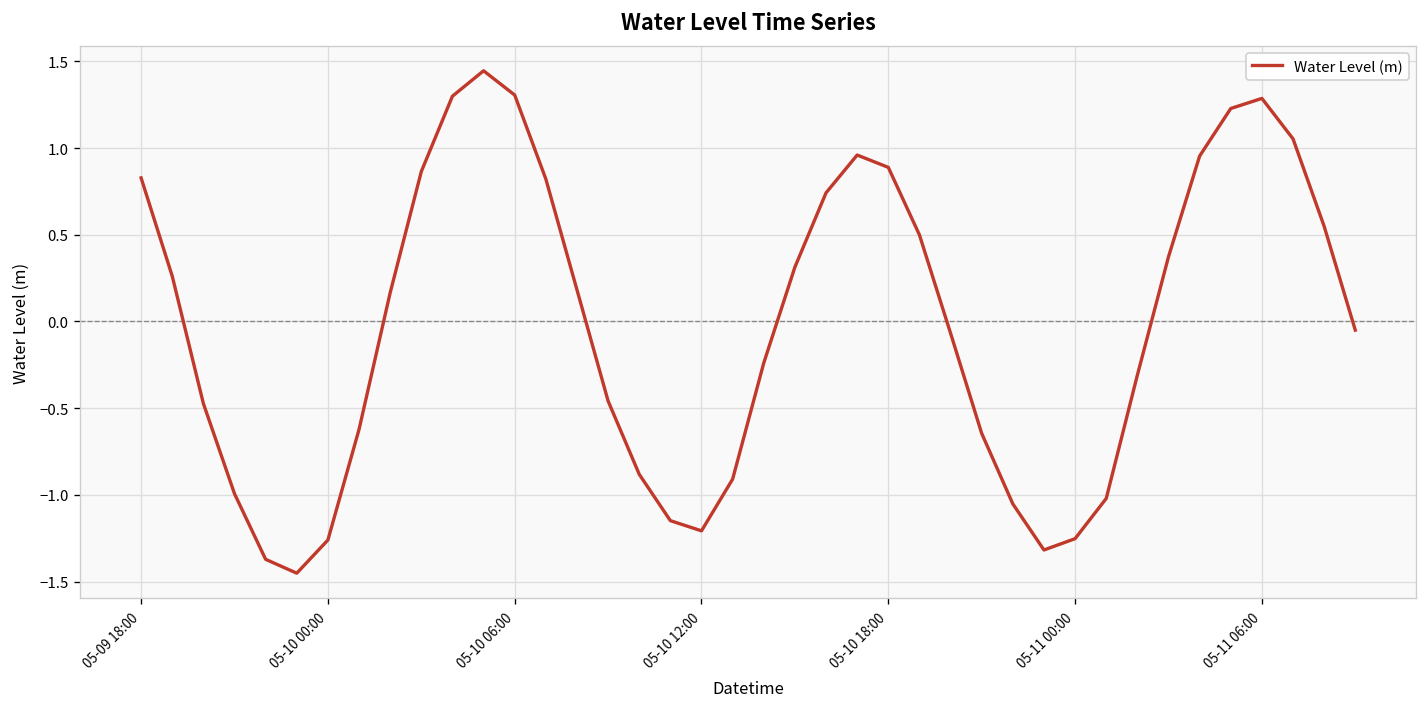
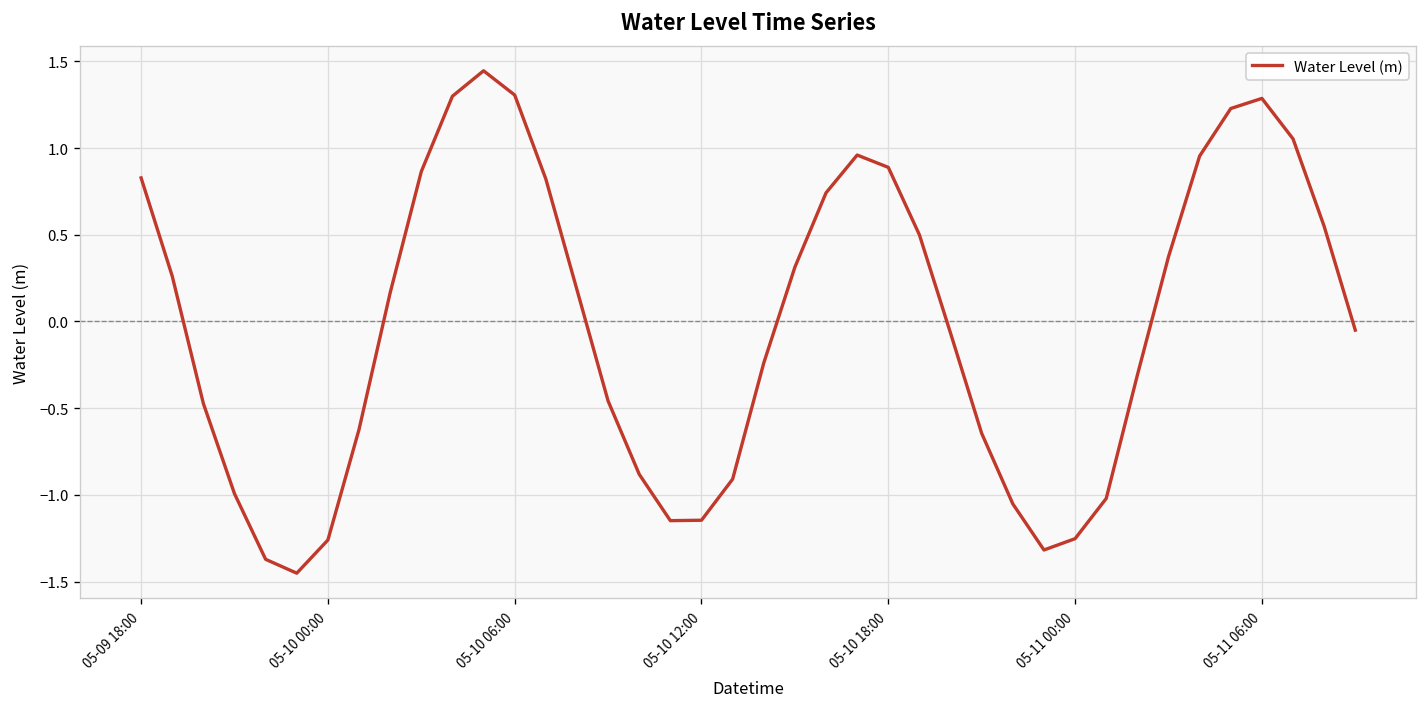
05-10 12:00: -1.21 -> -1.15
